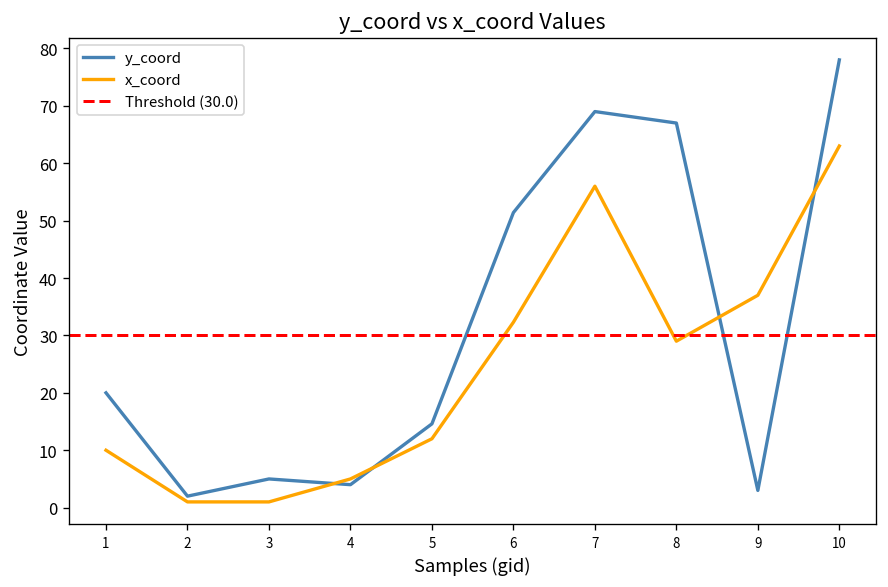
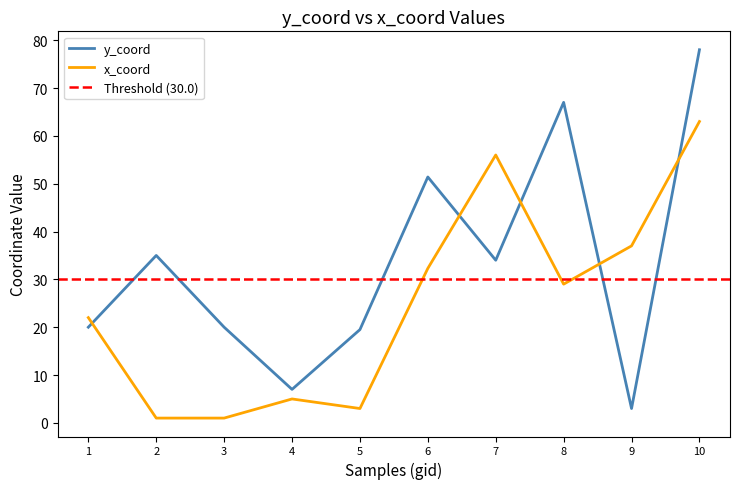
x_coord, 1: 10 -> 22
y_coord, 2: 2 -> 35
y_coord, 3: 5 -> 20
y_coord, 4: 4 -> 7
y_coord, 5: 15 -> 20
x_coord, 5: 12 -> 3
y_coord, 7: 69 -> 34
